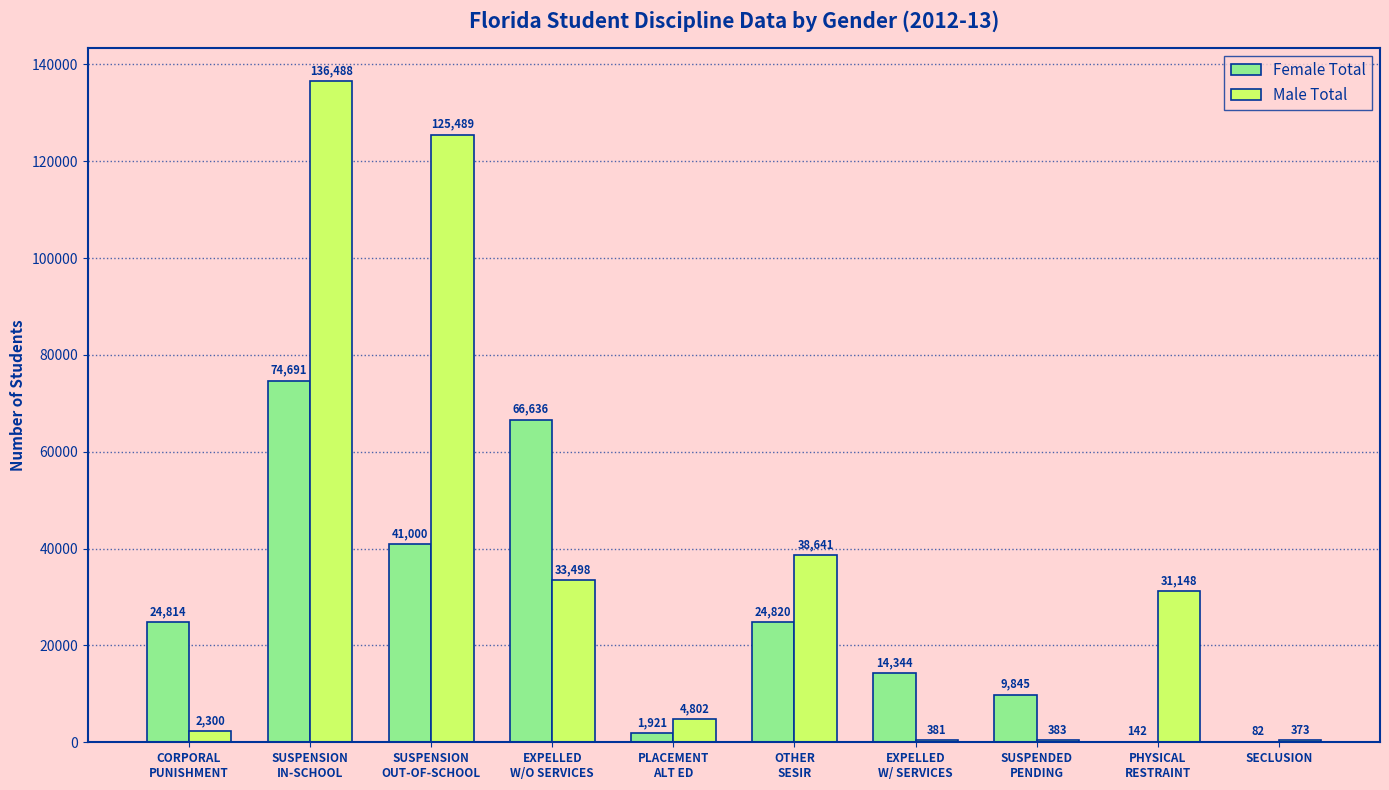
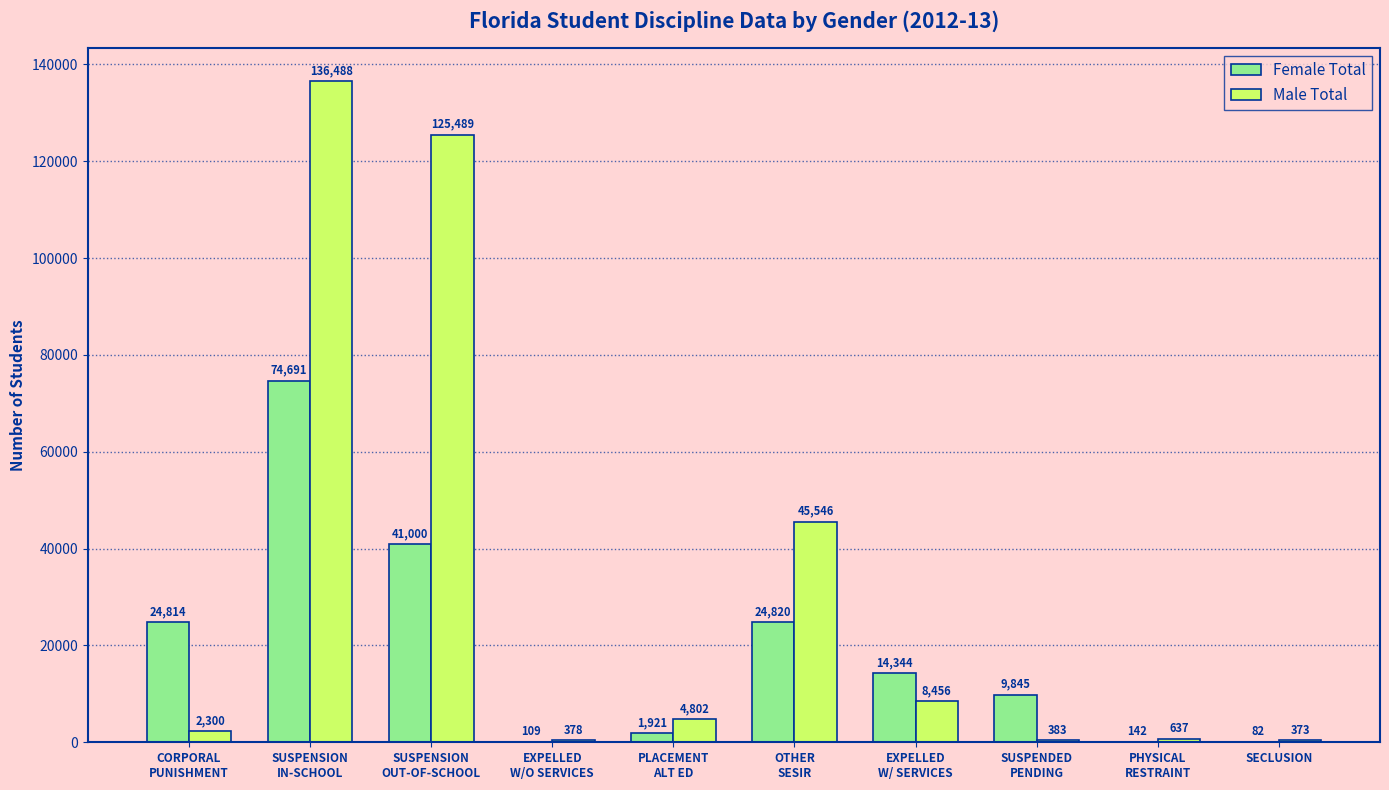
Female Total, EXPELLED W/O SERVICES: 66,636 -> 109
Male Total, EXPELLED W/O SERVICES: 33,498 -> 378
Male Total, OTHER SESIR: 38,641 -> 45,546
Male Total, EXPELLED W/ SERVICES: 381 -> 8,456
Male Total, PHYSICAL RESTRAINT: 31,148 -> 637
